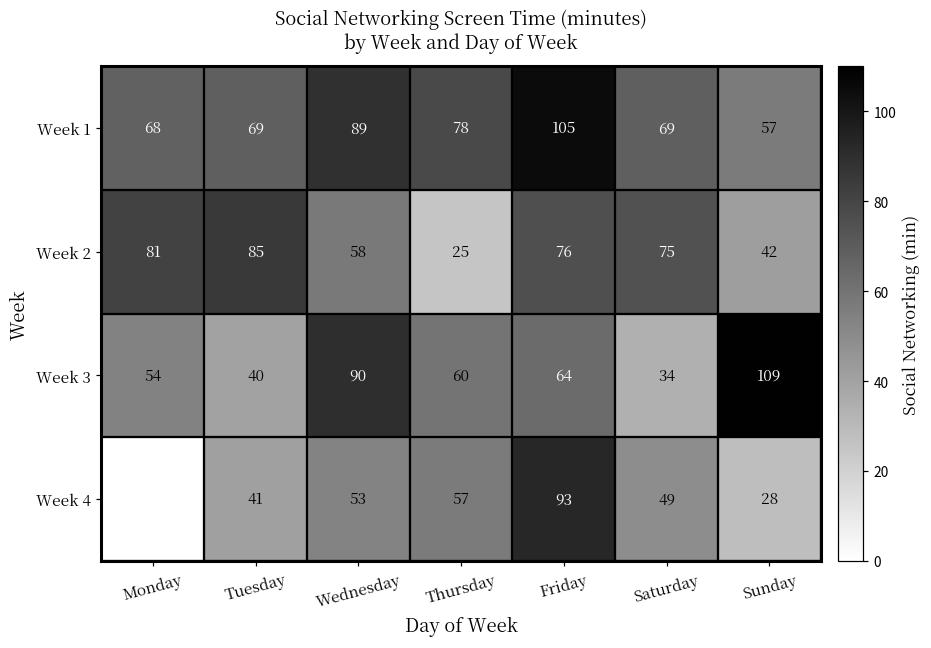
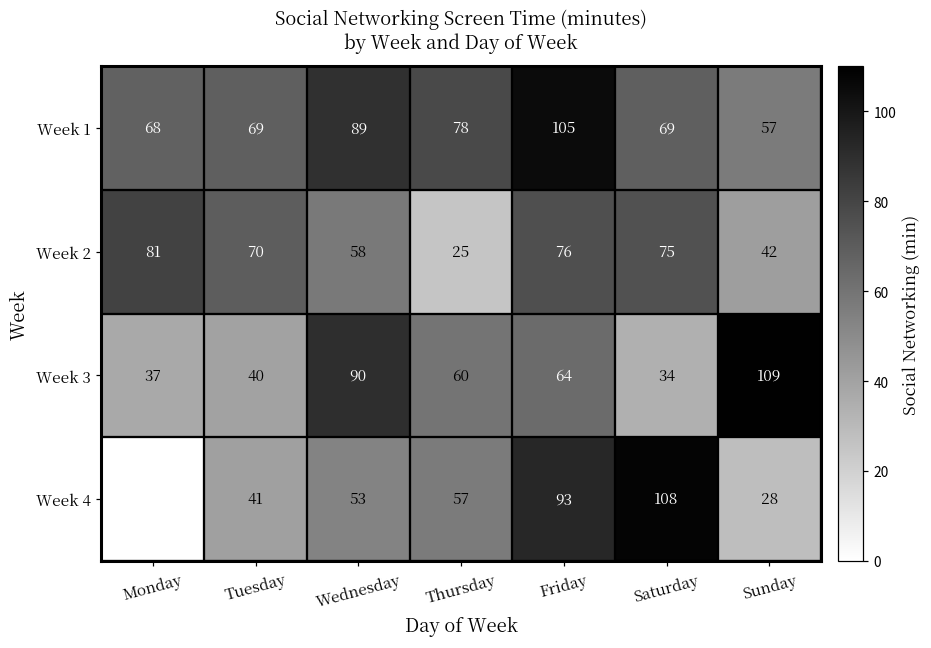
Week 2, Tuesday: 85 -> 70
Week 3, Monday: 54 -> 37
Week 4, Saturday: 49 -> 108
